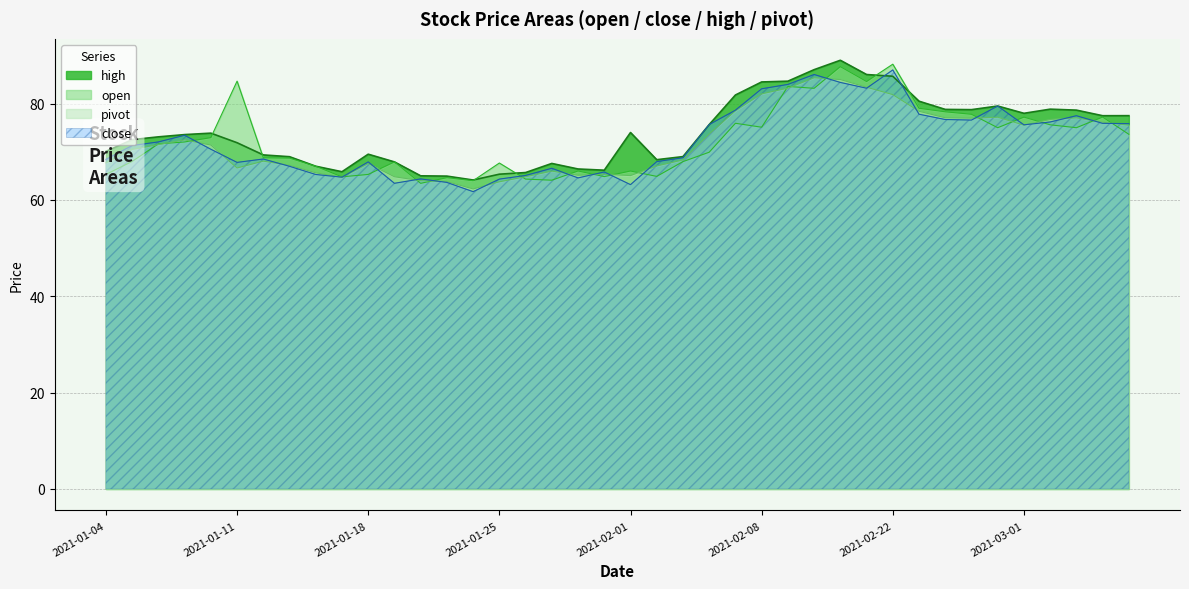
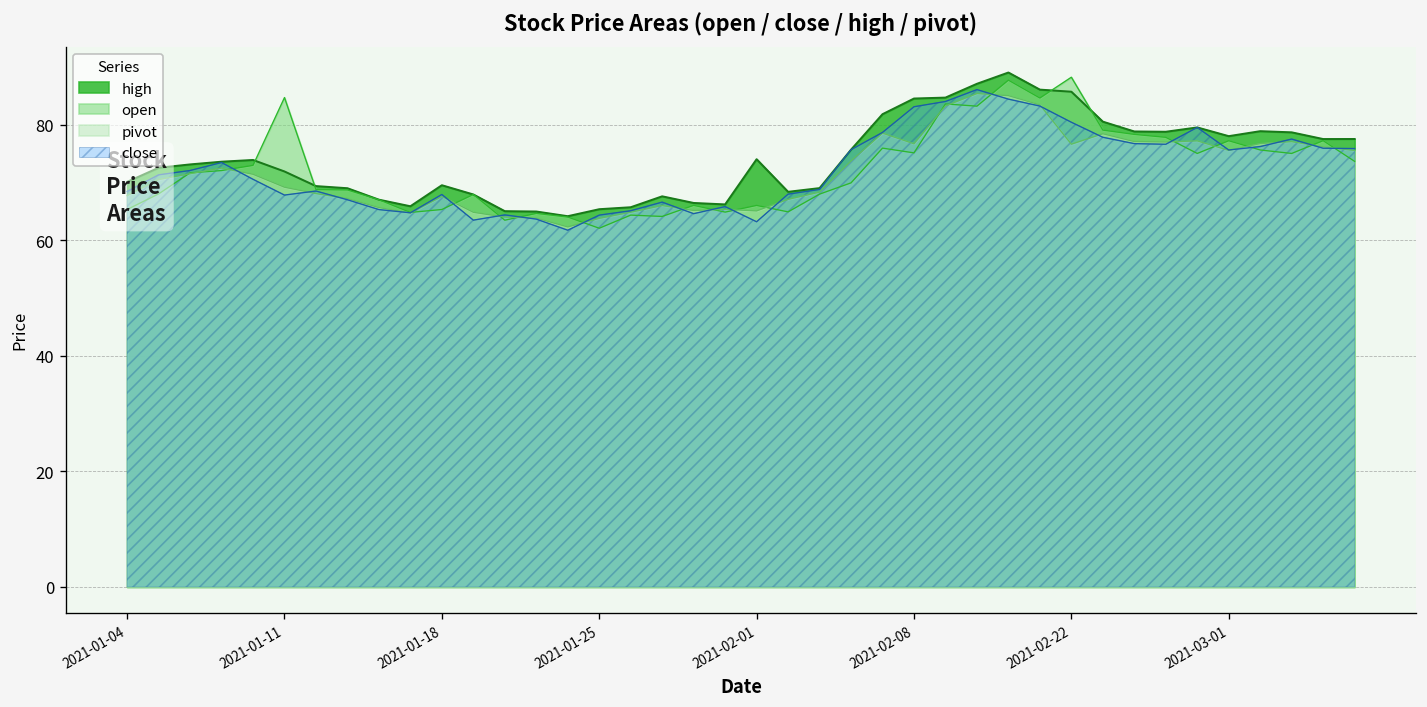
pivot, 2021-01-11: 67 -> 69
open, 2021-01-25: 68 -> 62
pivot, 2021-02-08: 82 -> 77
pivot, 2021-02-22: 82 -> 77
close, 2021-02-22: 87 -> 80
